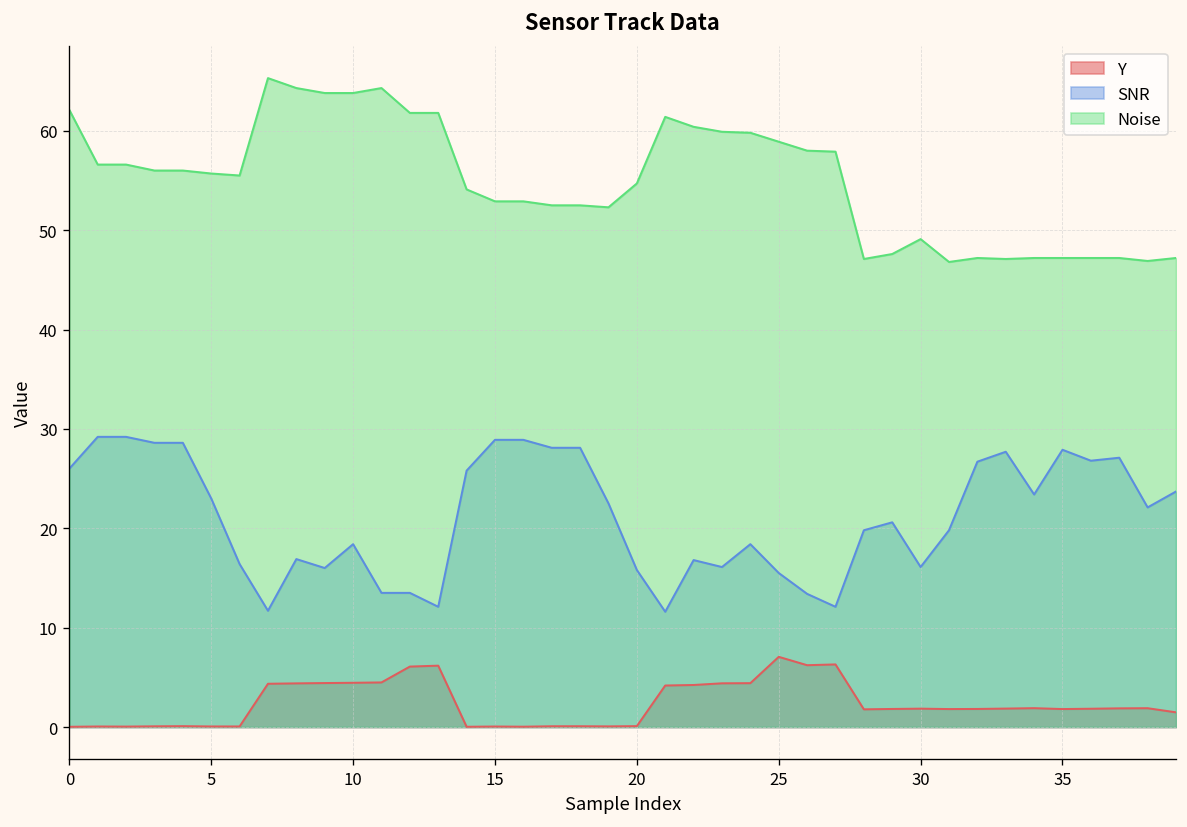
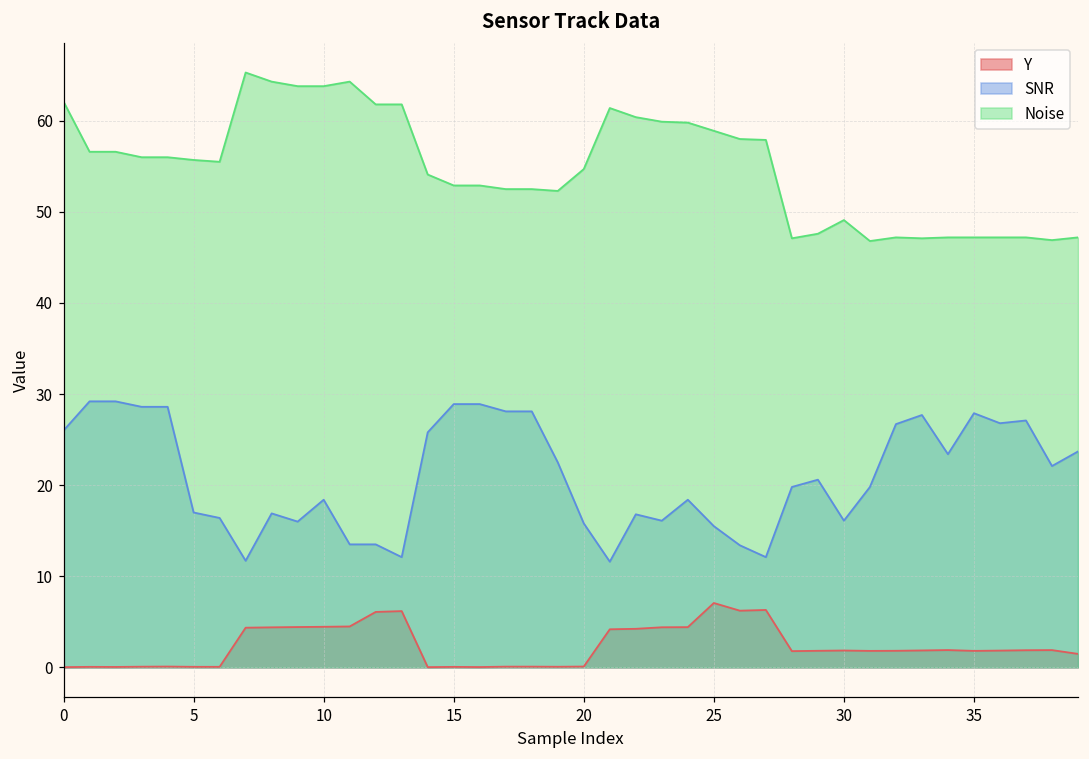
SNR, 5: 23 -> 17
